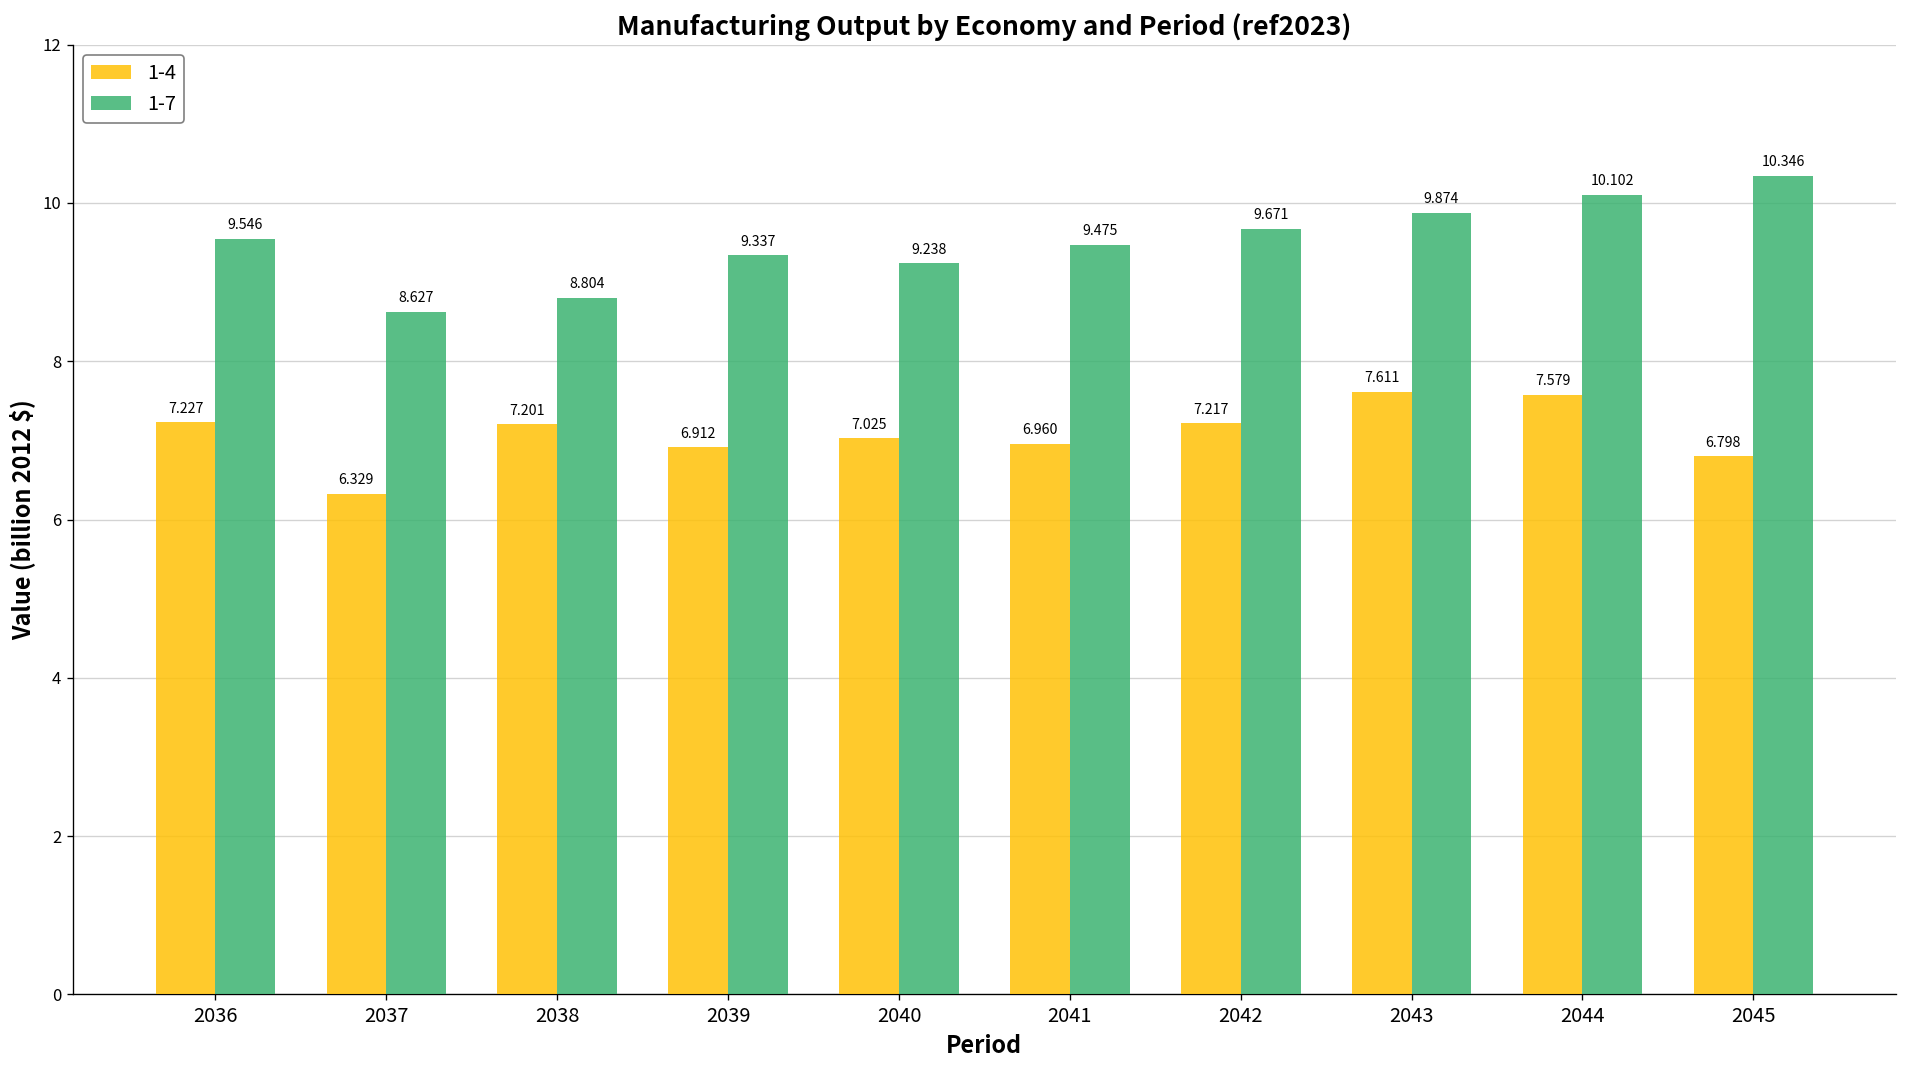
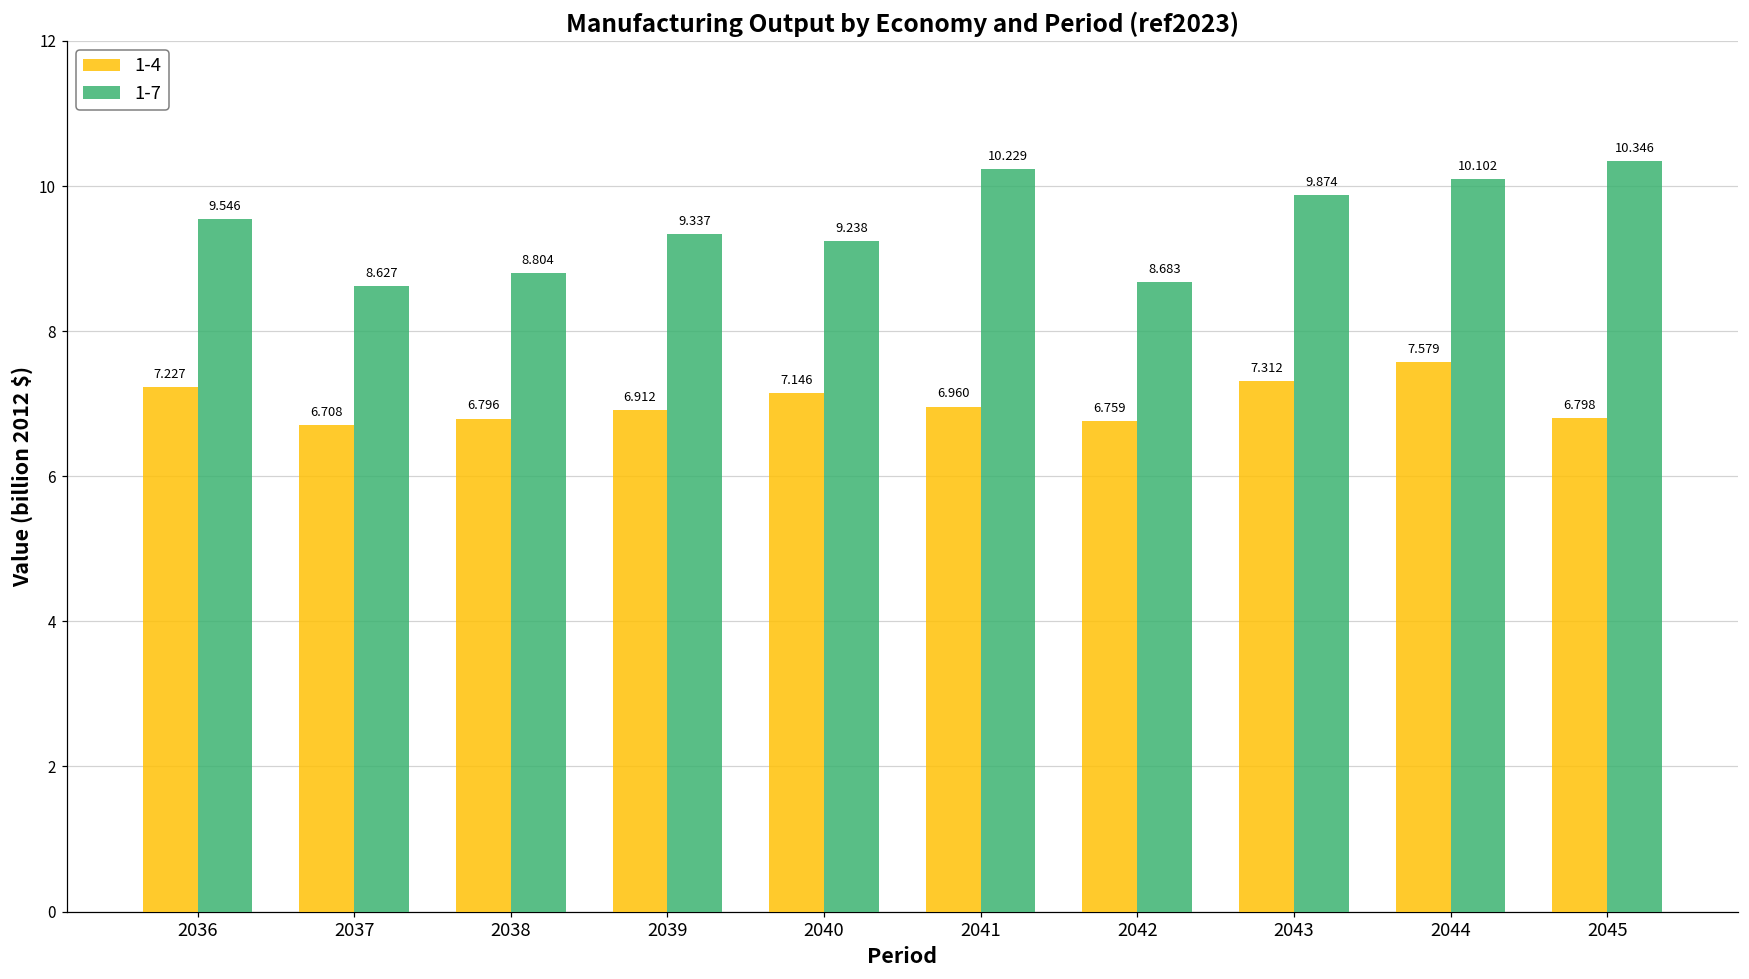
1-4, 2037: 6.329 -> 6.708
1-4, 2038: 7.201 -> 6.796
1-4, 2040: 7.025 -> 7.146
1-7, 2041: 9.475 -> 10.229
1-4, 2042: 7.217 -> 6.759
1-7, 2042: 9.671 -> 8.683
1-4, 2043: 7.611 -> 7.312
